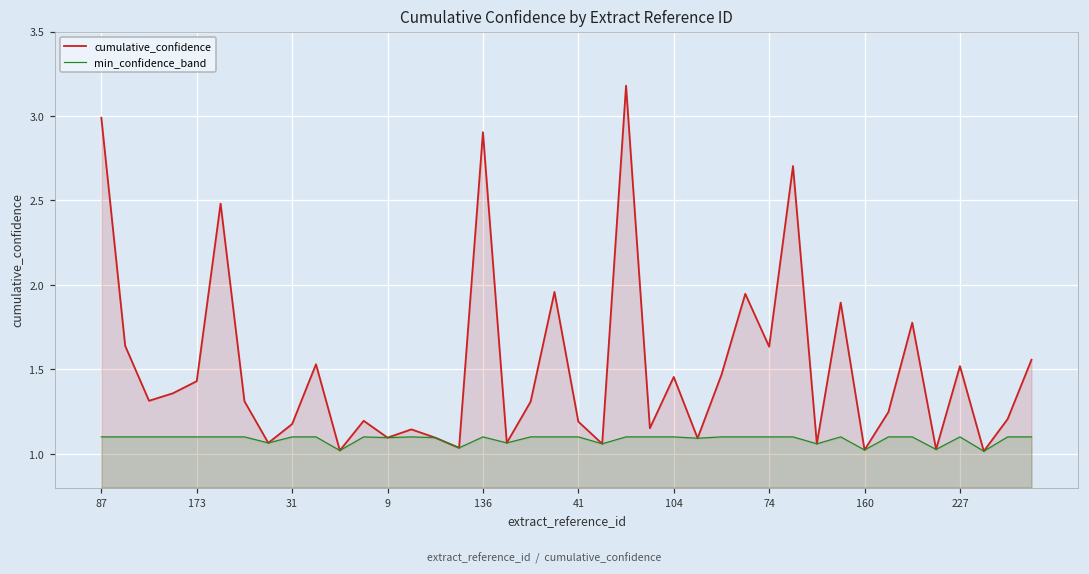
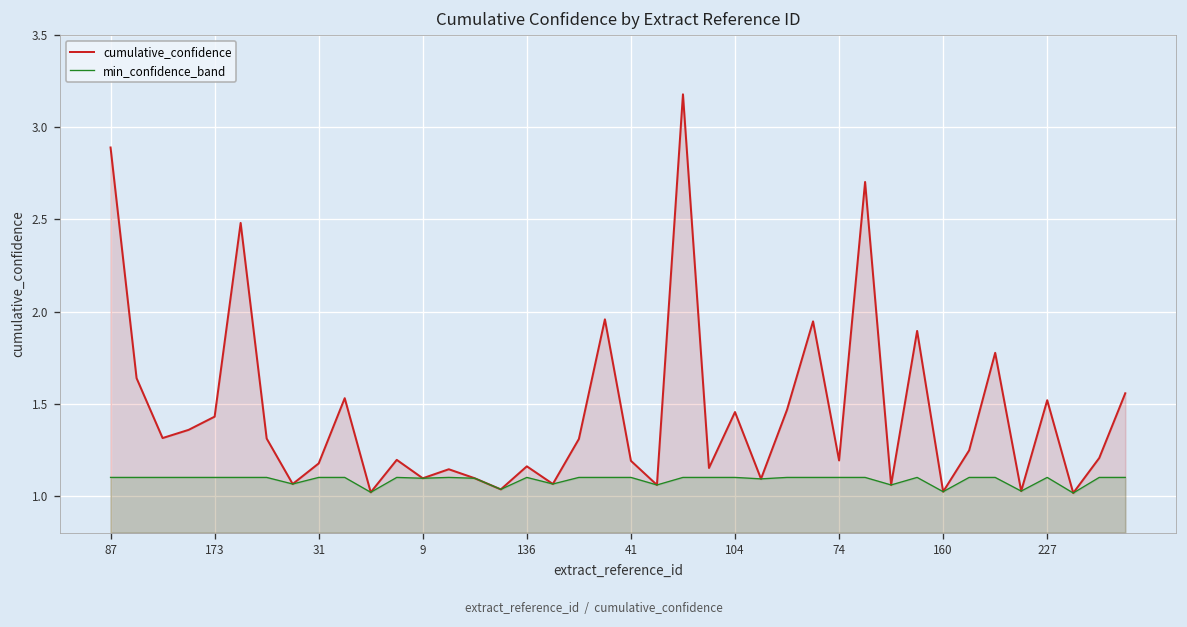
cumulative_confidence, 87: 2.99 -> 2.89
cumulative_confidence, 136: 2.90 -> 1.16
cumulative_confidence, 74: 1.63 -> 1.19
